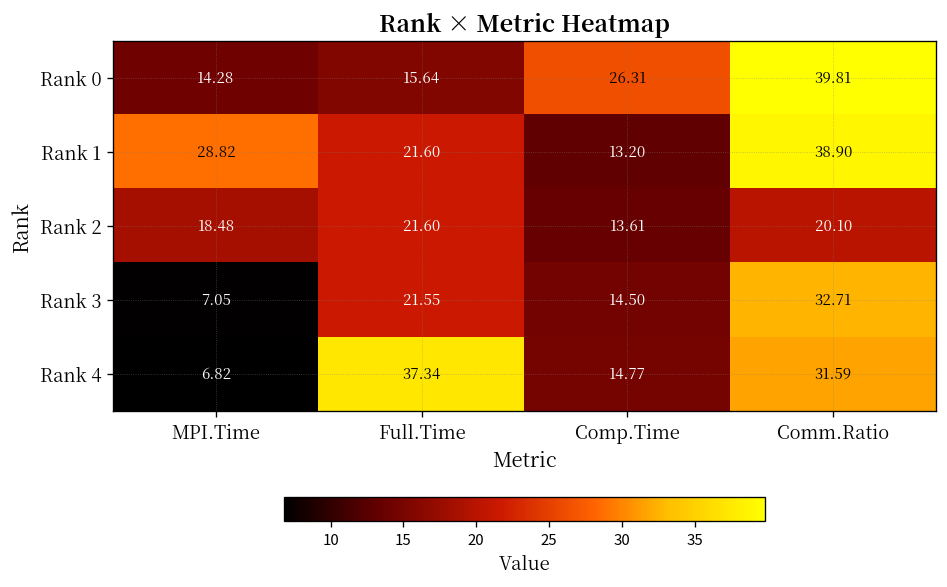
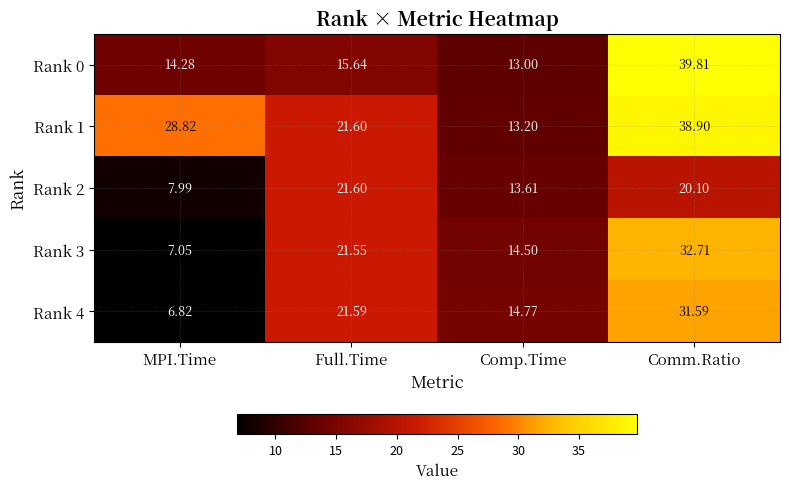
Rank 0, Comp.Time: 26.31 -> 13.00
Rank 2, MPI.Time: 18.48 -> 7.99
Rank 4, Full.Time: 37.34 -> 21.59
